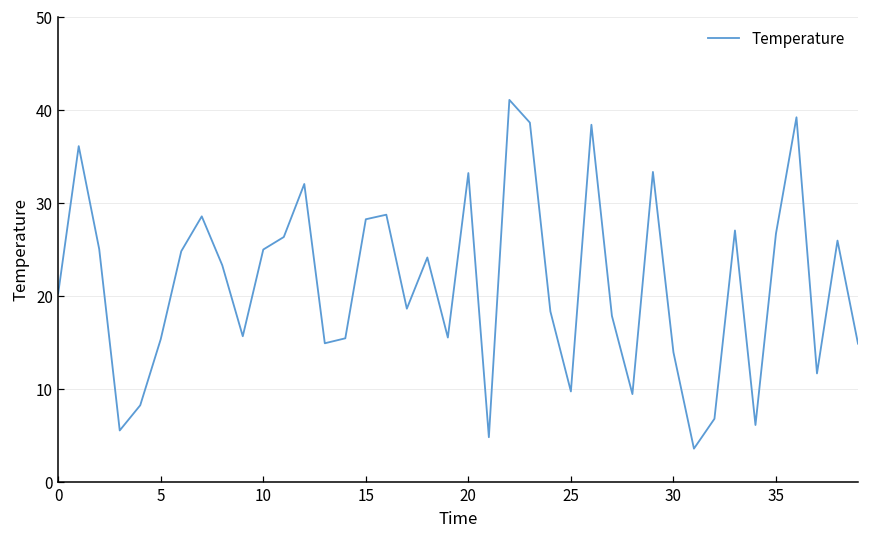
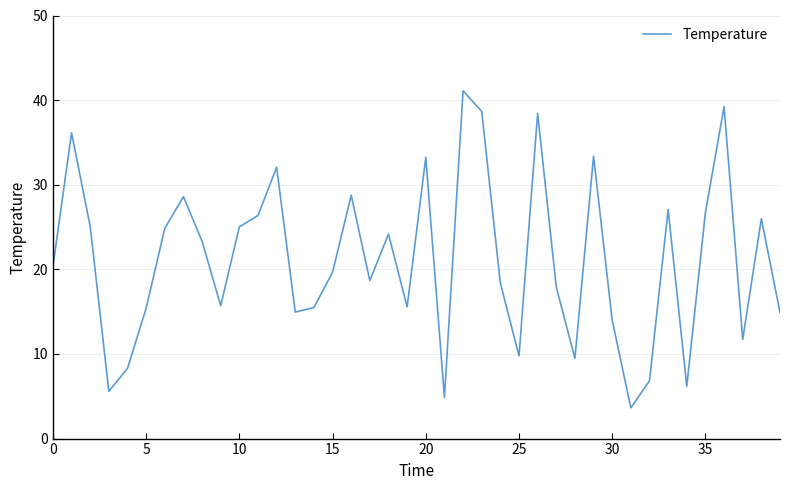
15: 28 -> 20
